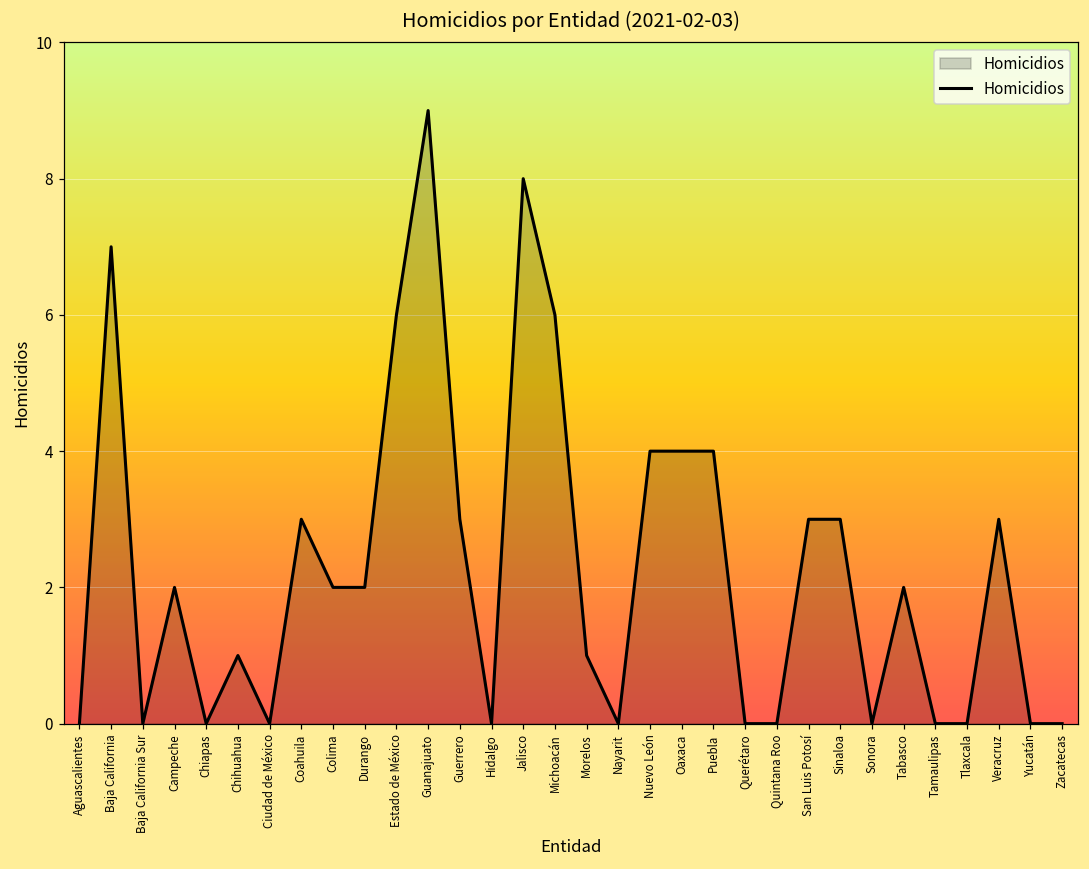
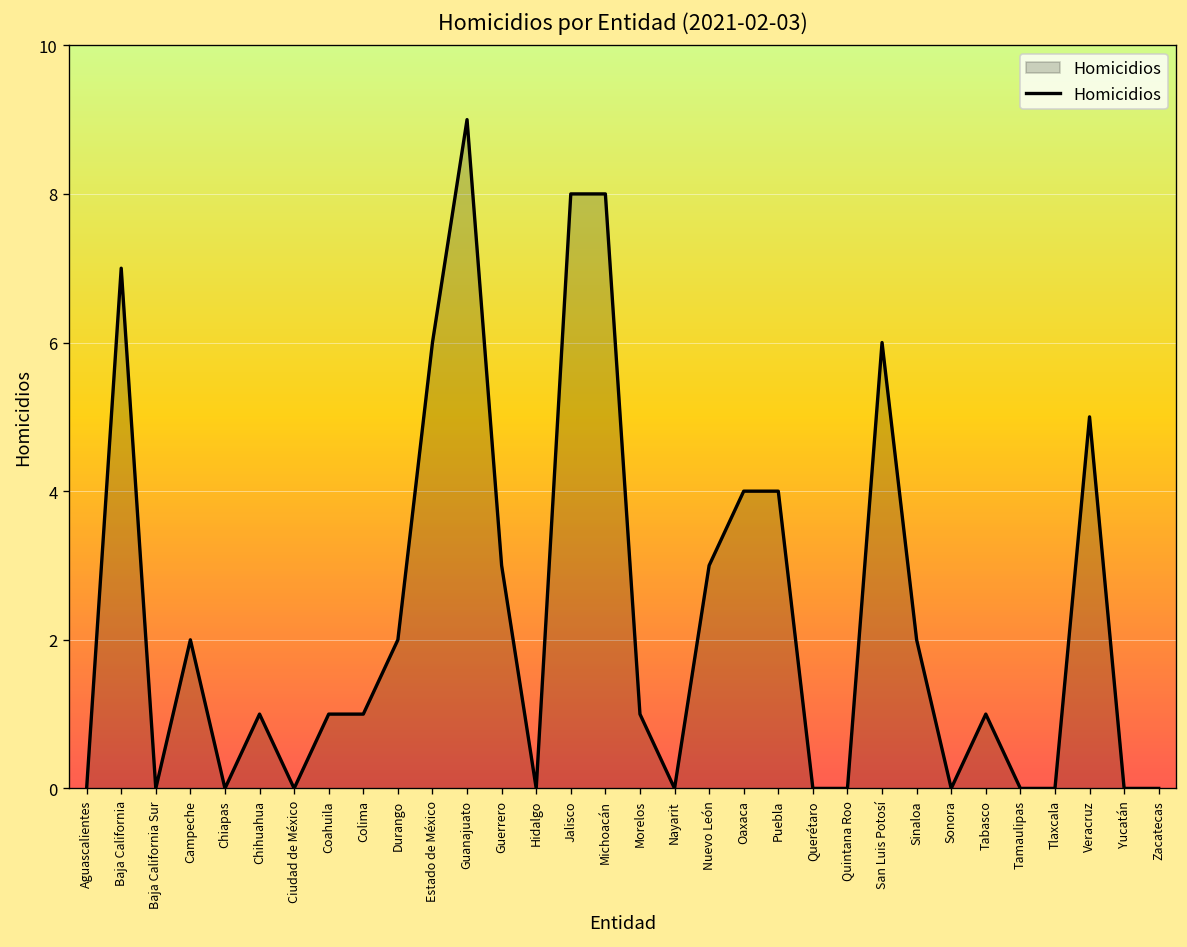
Coahuila: 3 -> 1
Colima: 2 -> 1
Michoacán: 6 -> 8
Nuevo León: 4 -> 3
San Luis Potosí: 3 -> 6
Sinaloa: 3 -> 2
Tabasco: 2 -> 1
Veracruz: 3 -> 5
